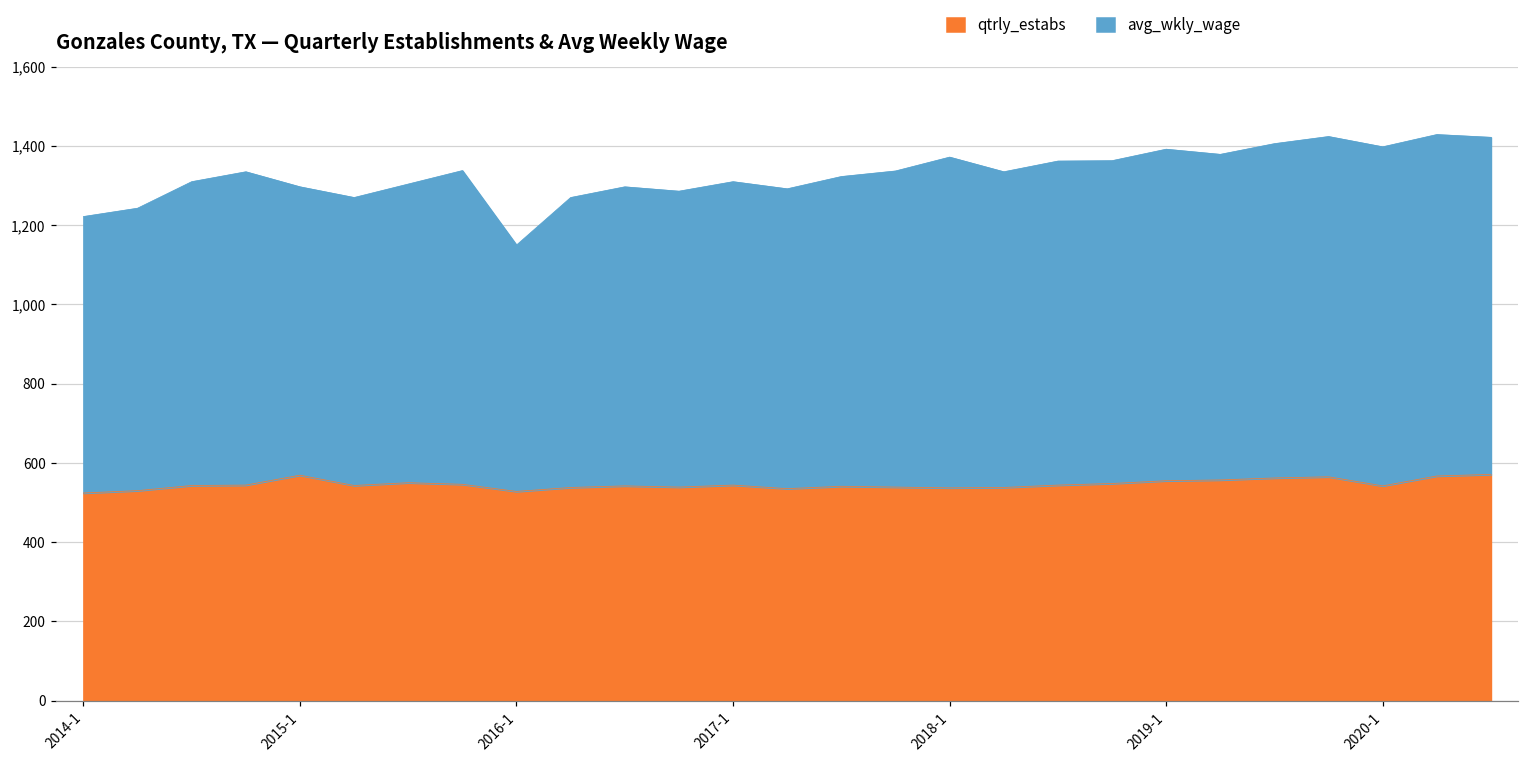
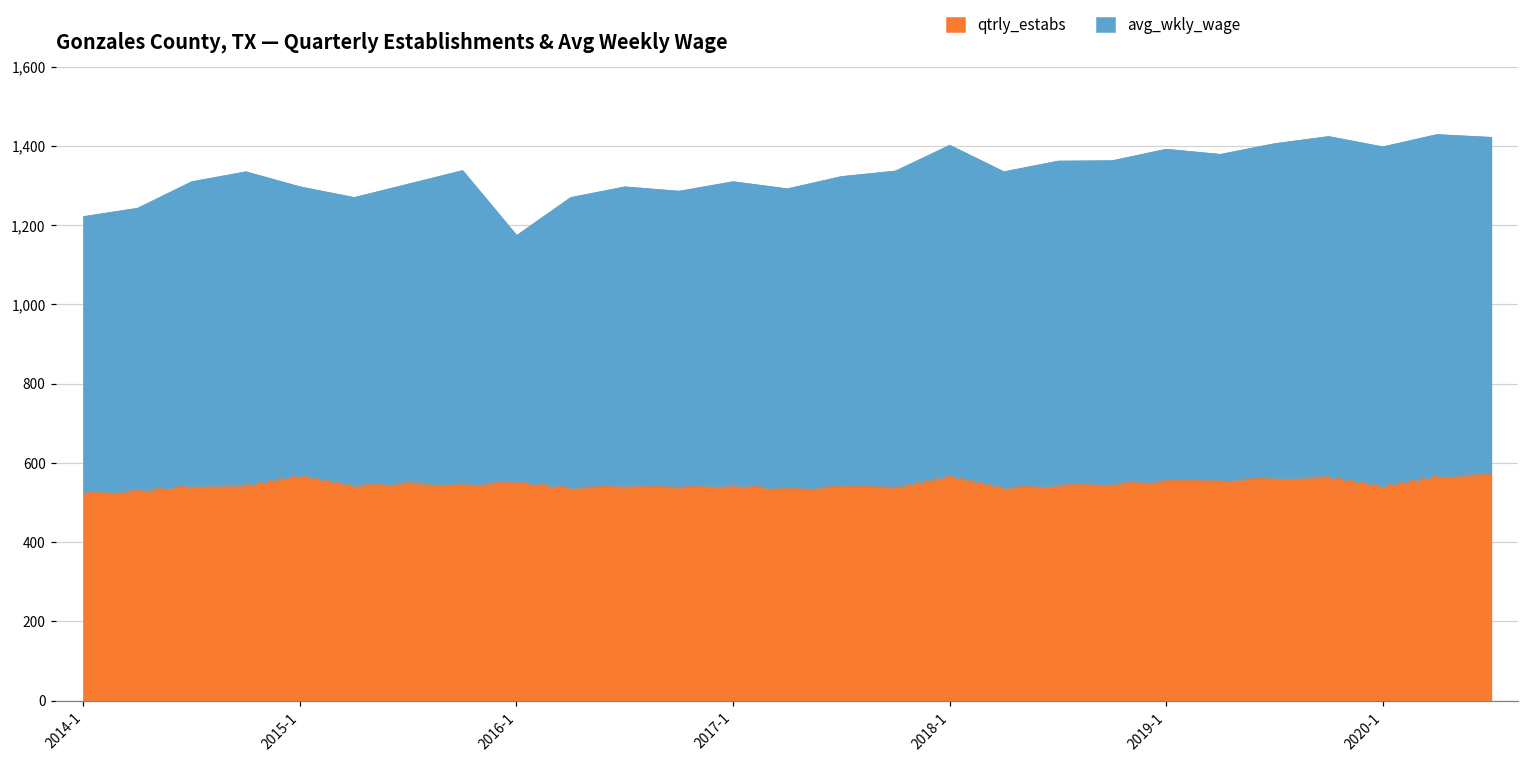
qtrly_estabs, 2016-1: 530 -> 550
qtrly_estabs, 2018-1: 540 -> 570
